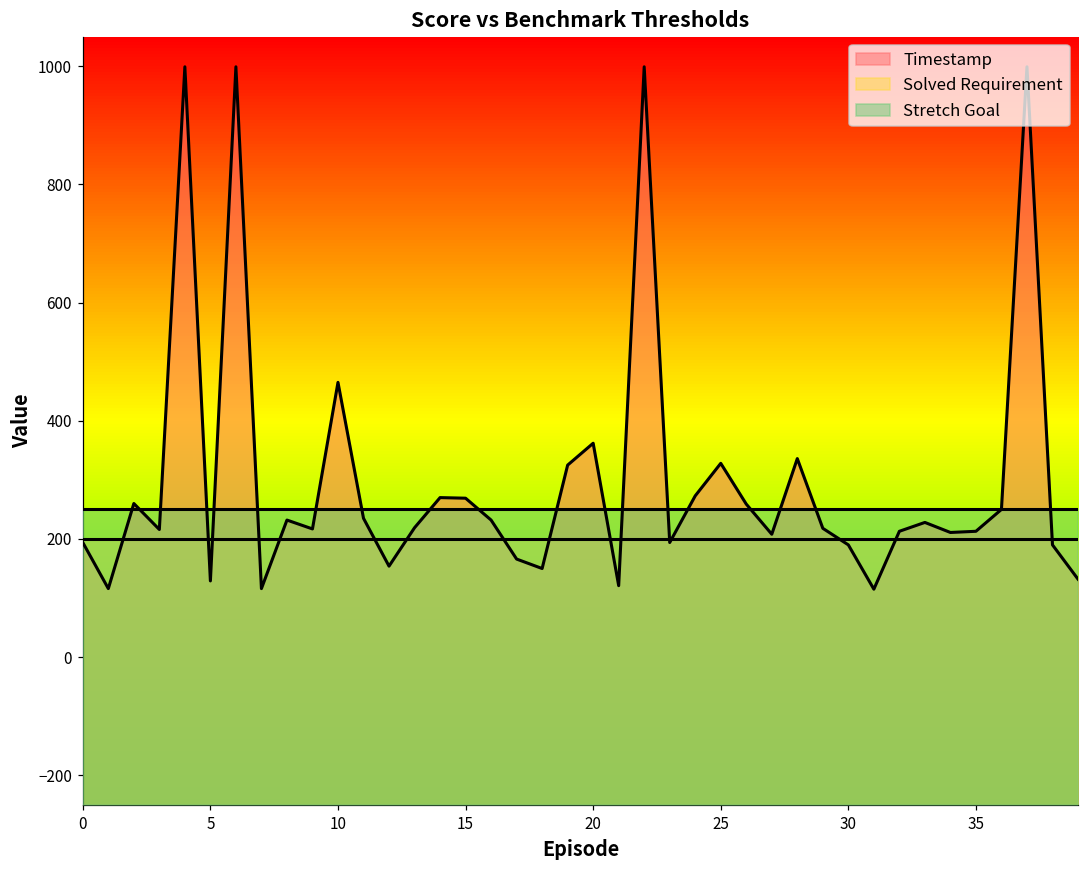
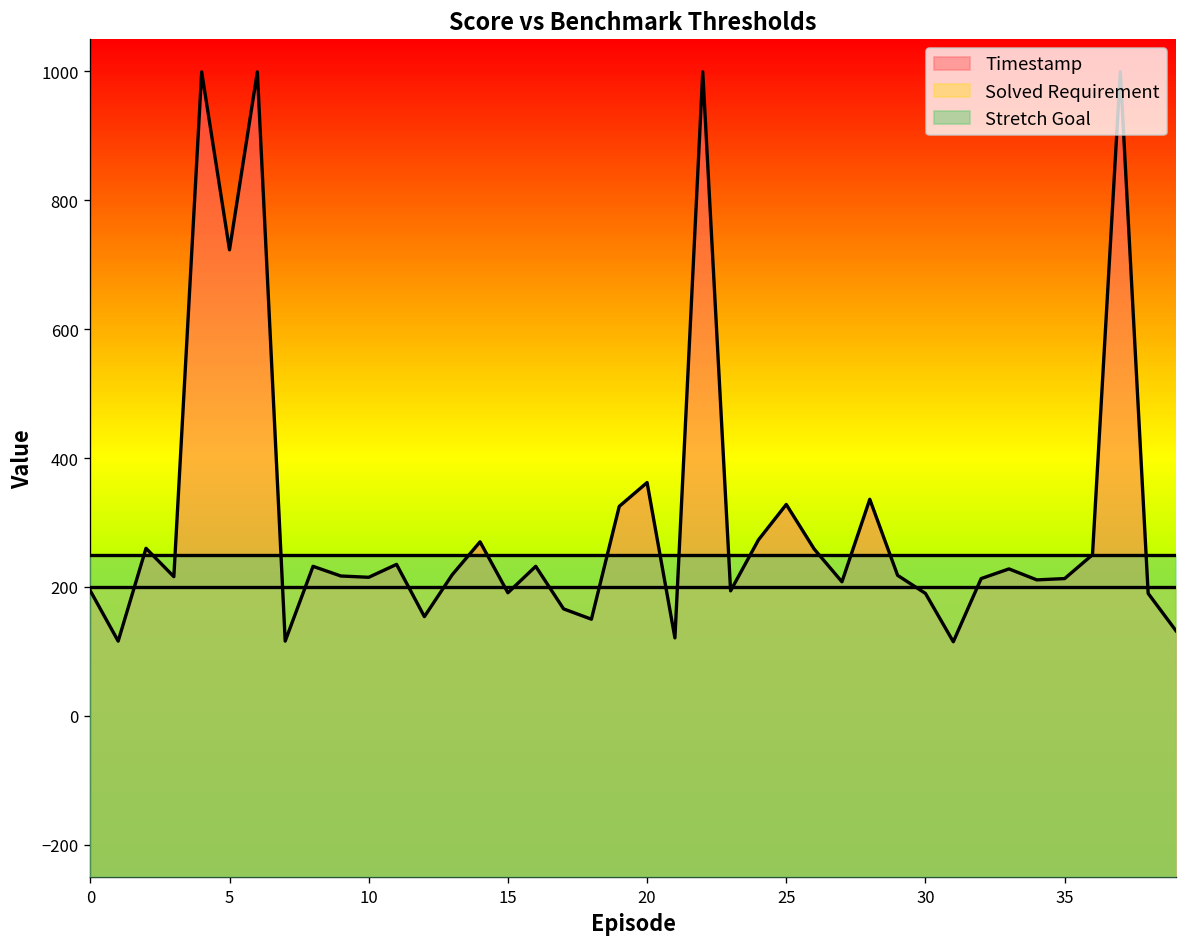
Timestamp, 5: 130 -> 720
Timestamp, 10: 470 -> 220
Timestamp, 15: 270 -> 190
